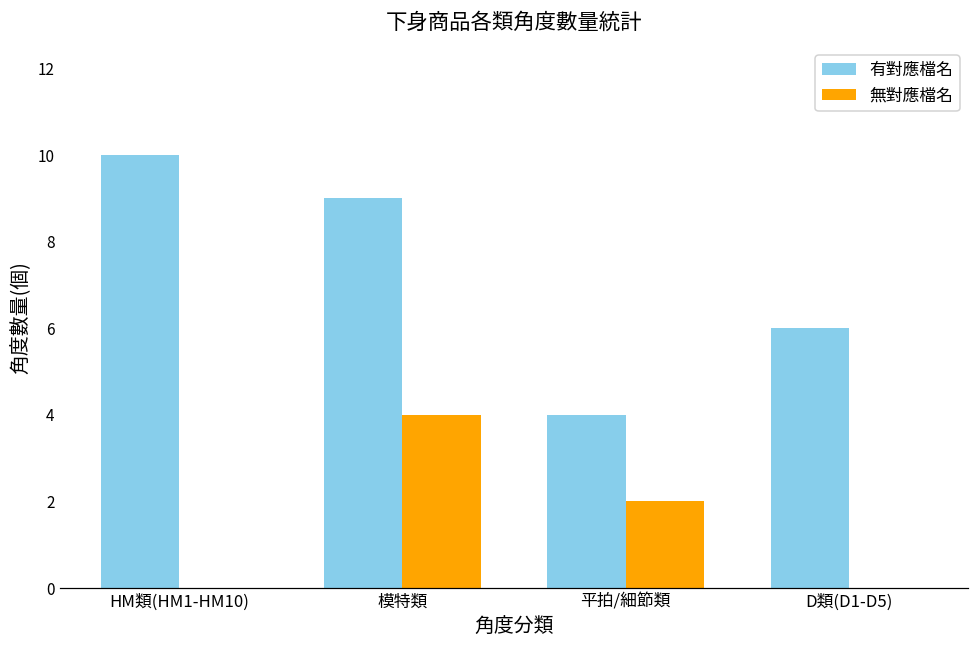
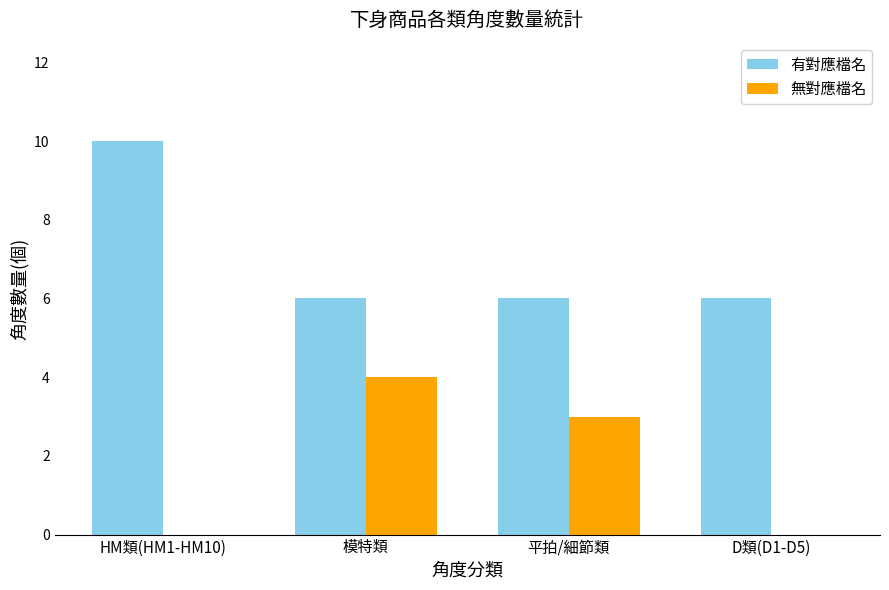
有對應檔名, 模特類: 9 -> 6
有對應檔名, 平拍/細節類: 4 -> 6
無對應檔名, 平拍/細節類: 2 -> 3
